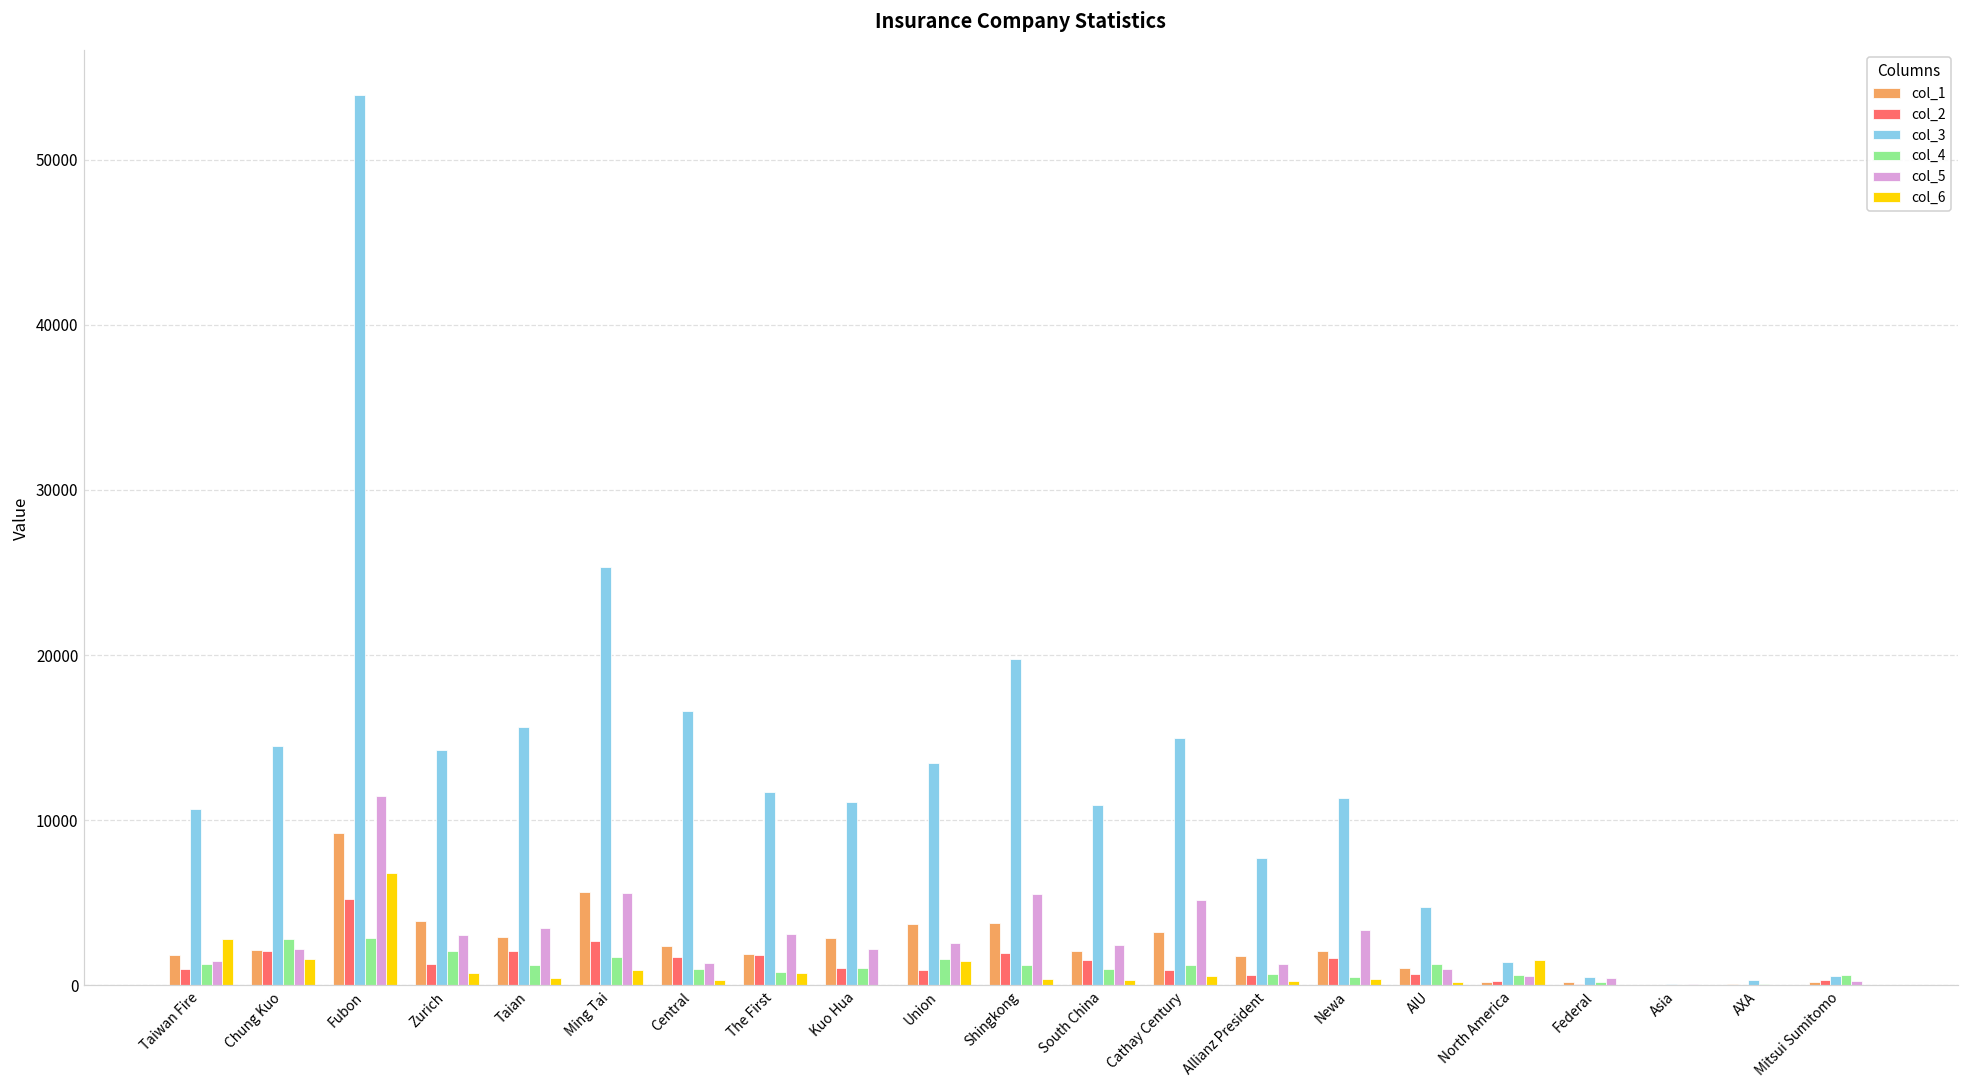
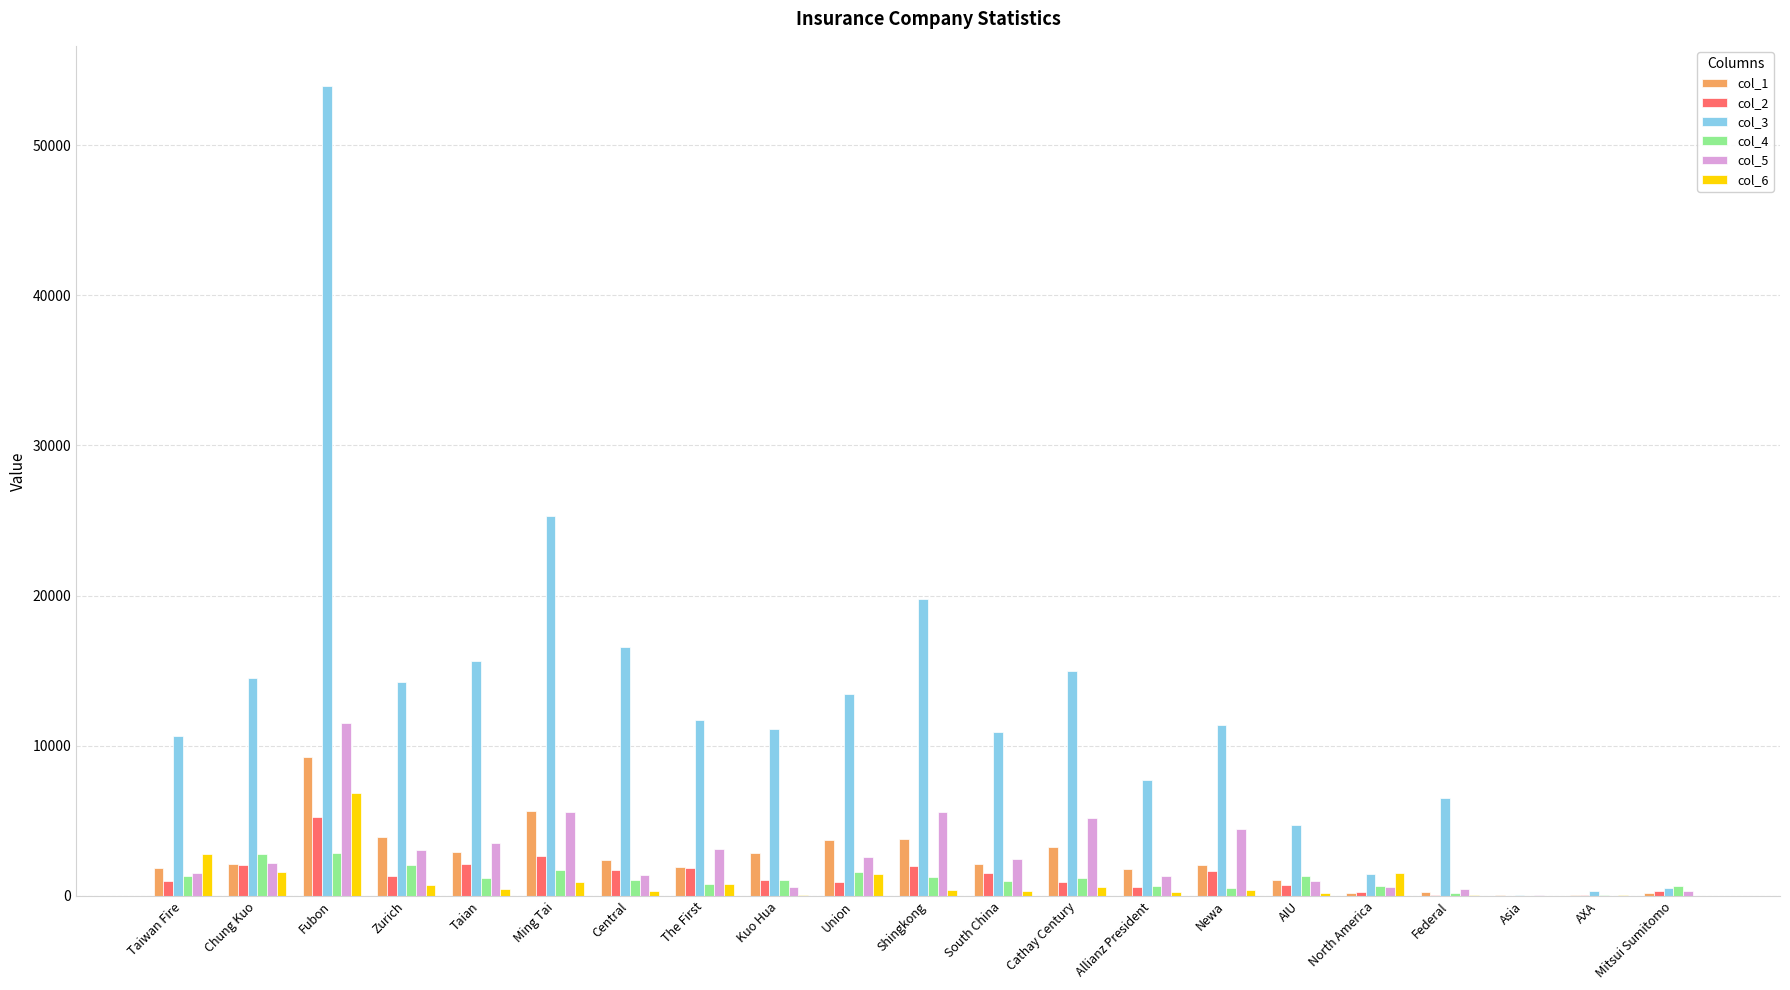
col_5, Kuo Hua: 2200 -> 600
col_5, Newa: 3400 -> 4500
col_3, Federal: 500 -> 6500
